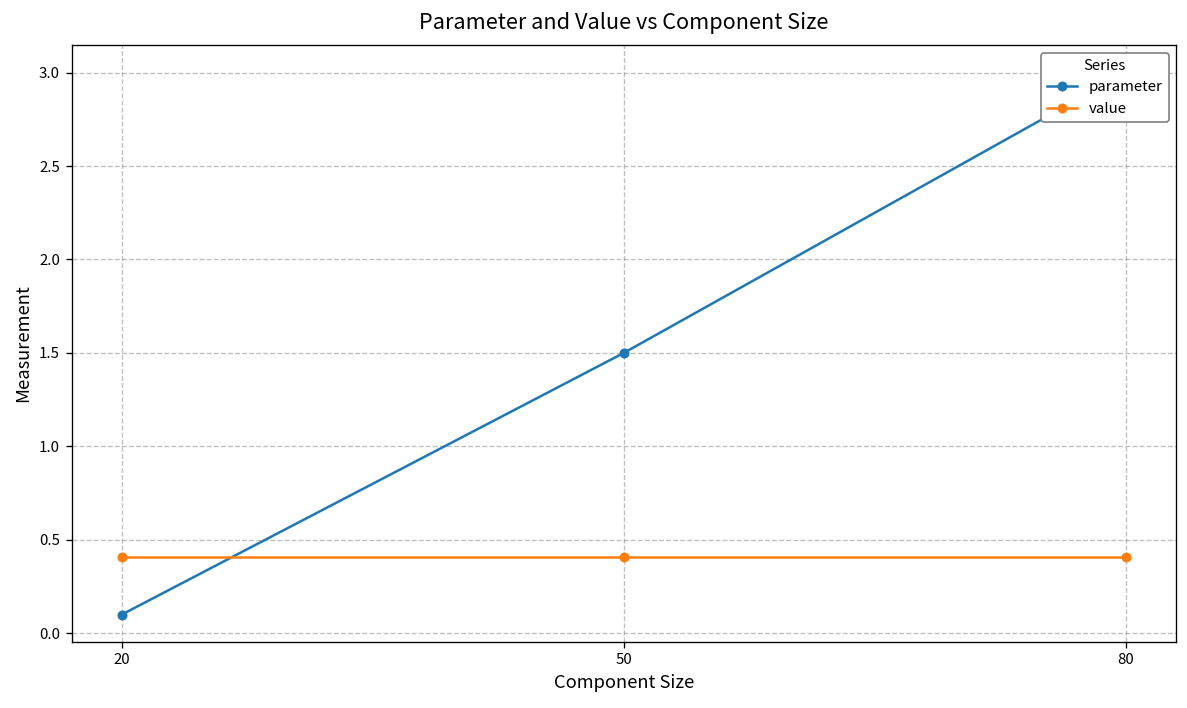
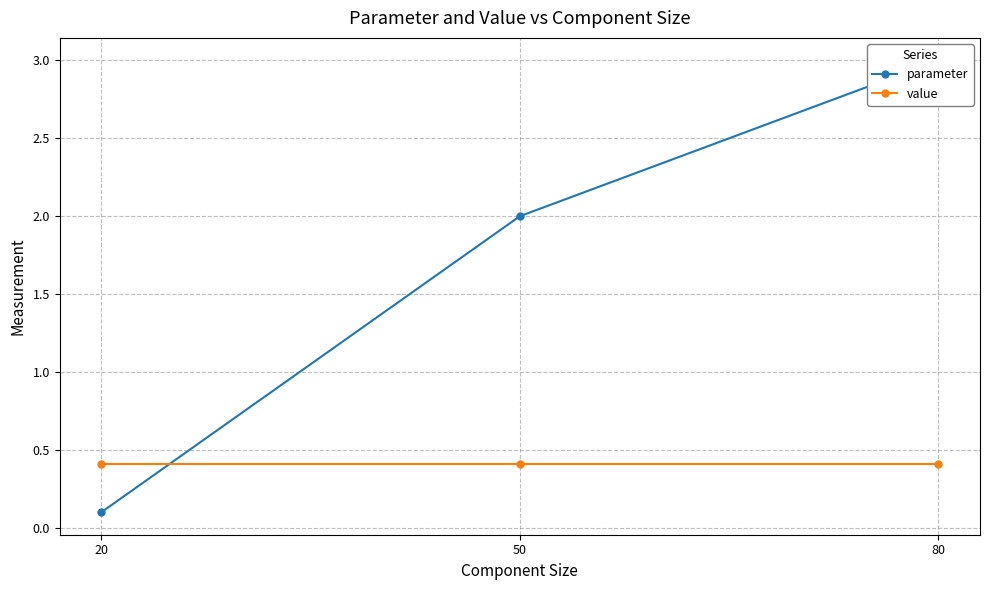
parameter, 50: 1.5 -> 2.0
